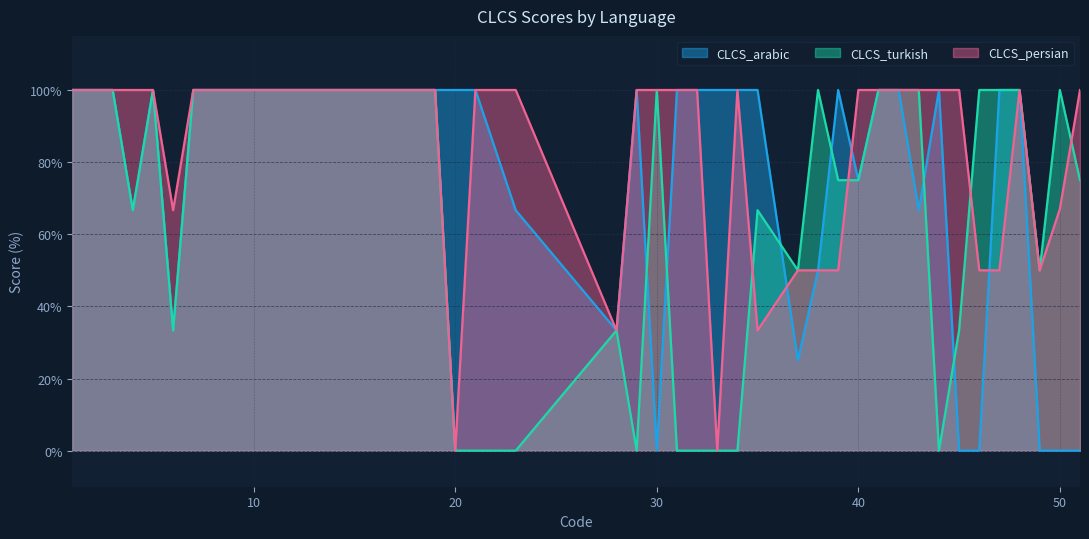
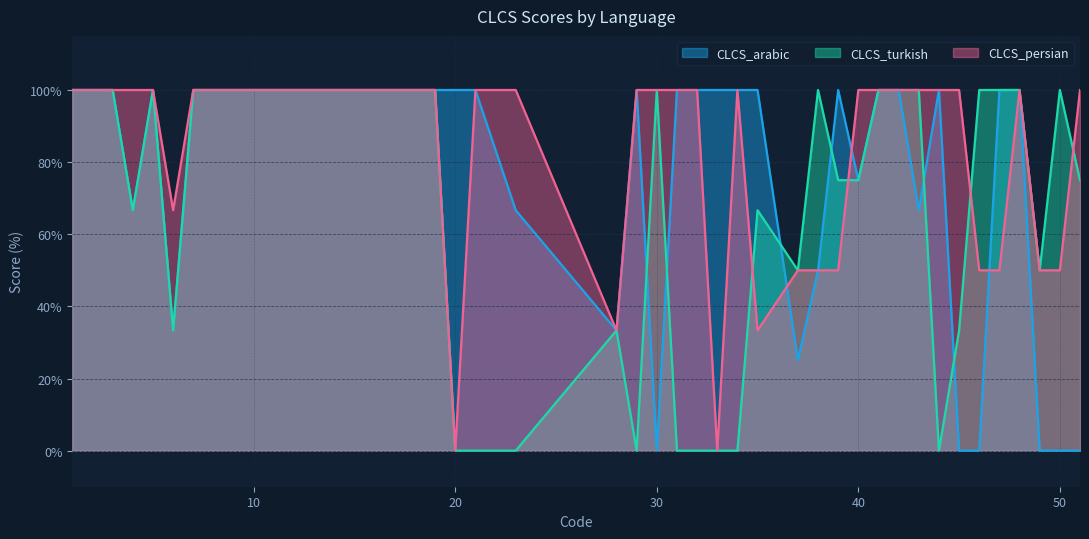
CLCS_persian, 50: 67% -> 50%
